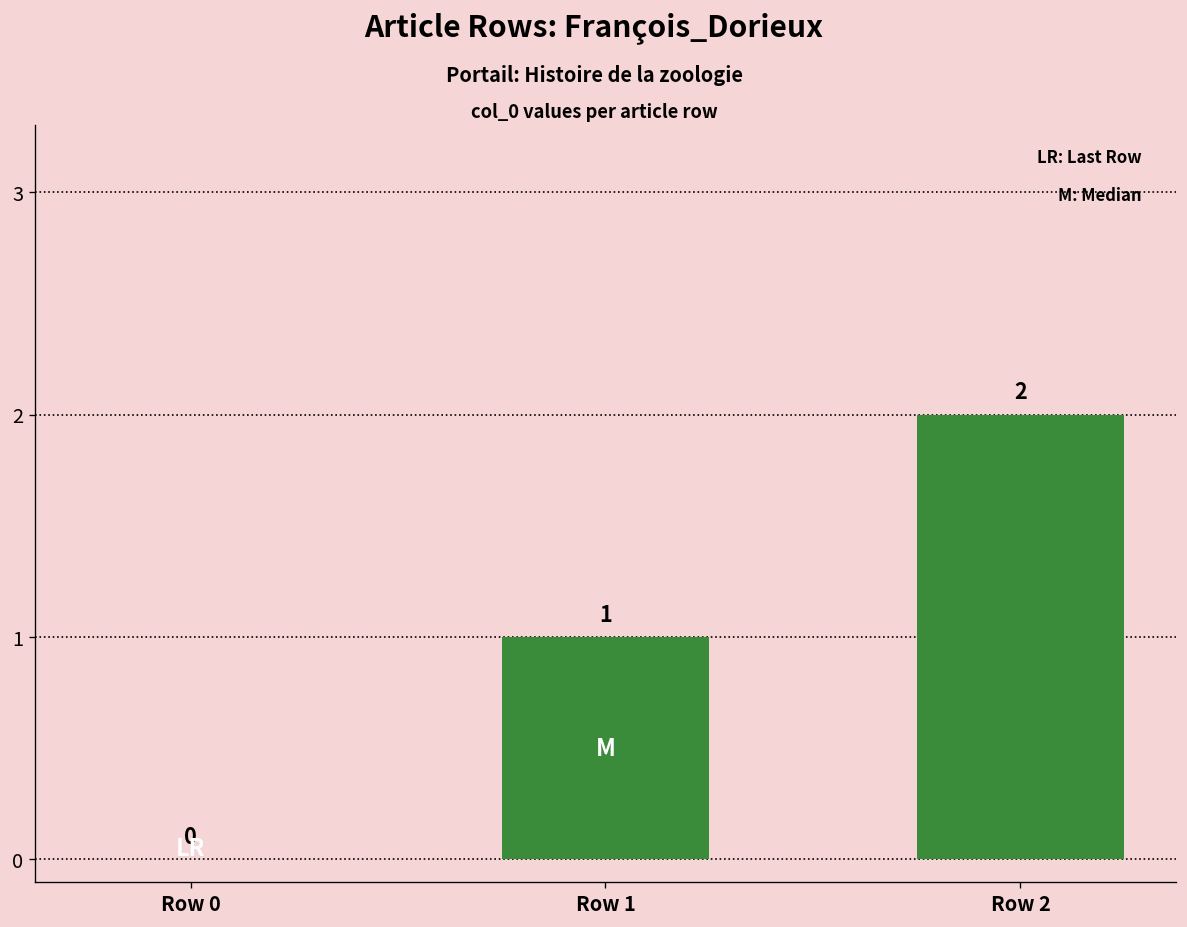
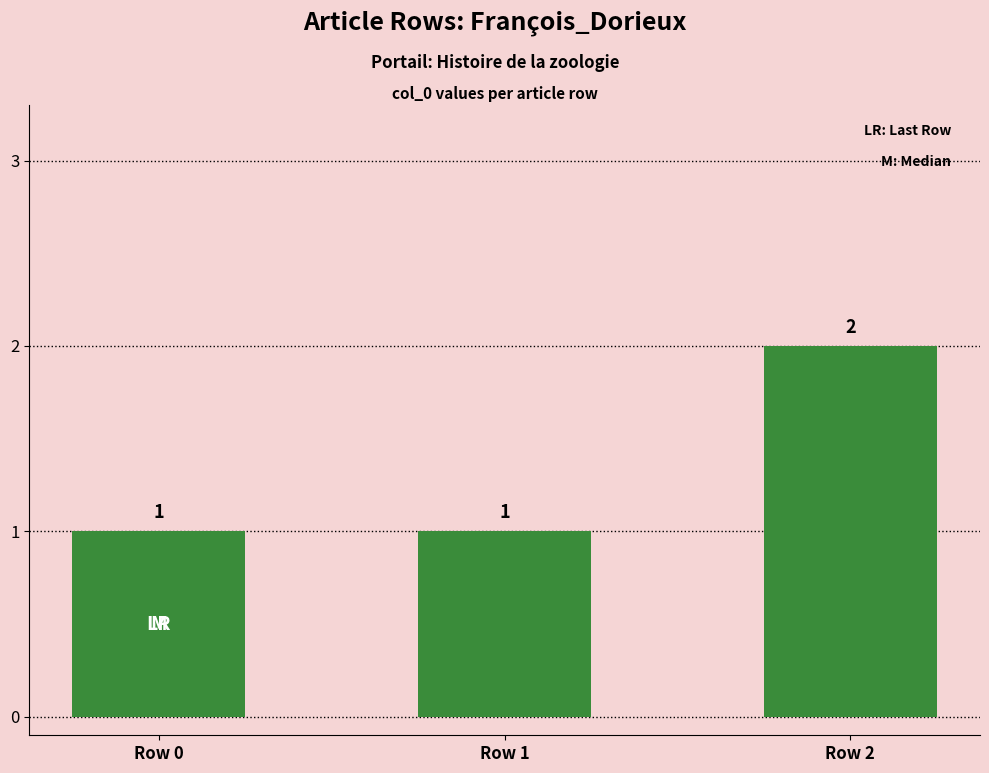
Row 0: 0 -> 1
